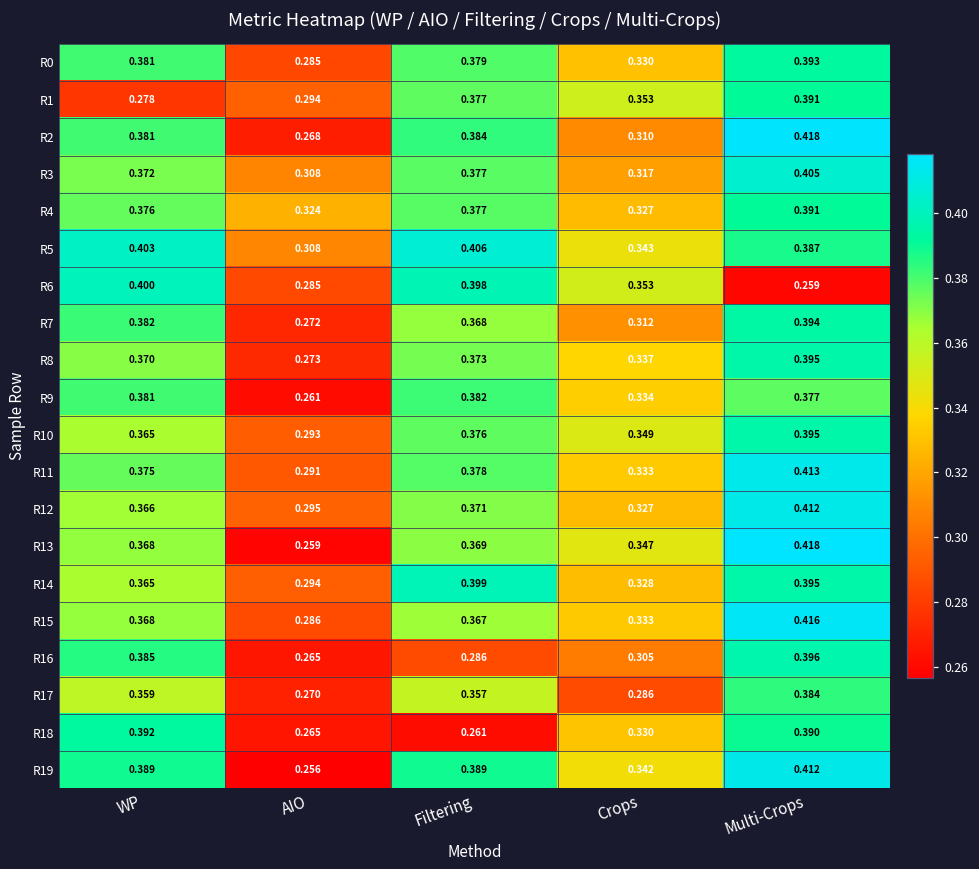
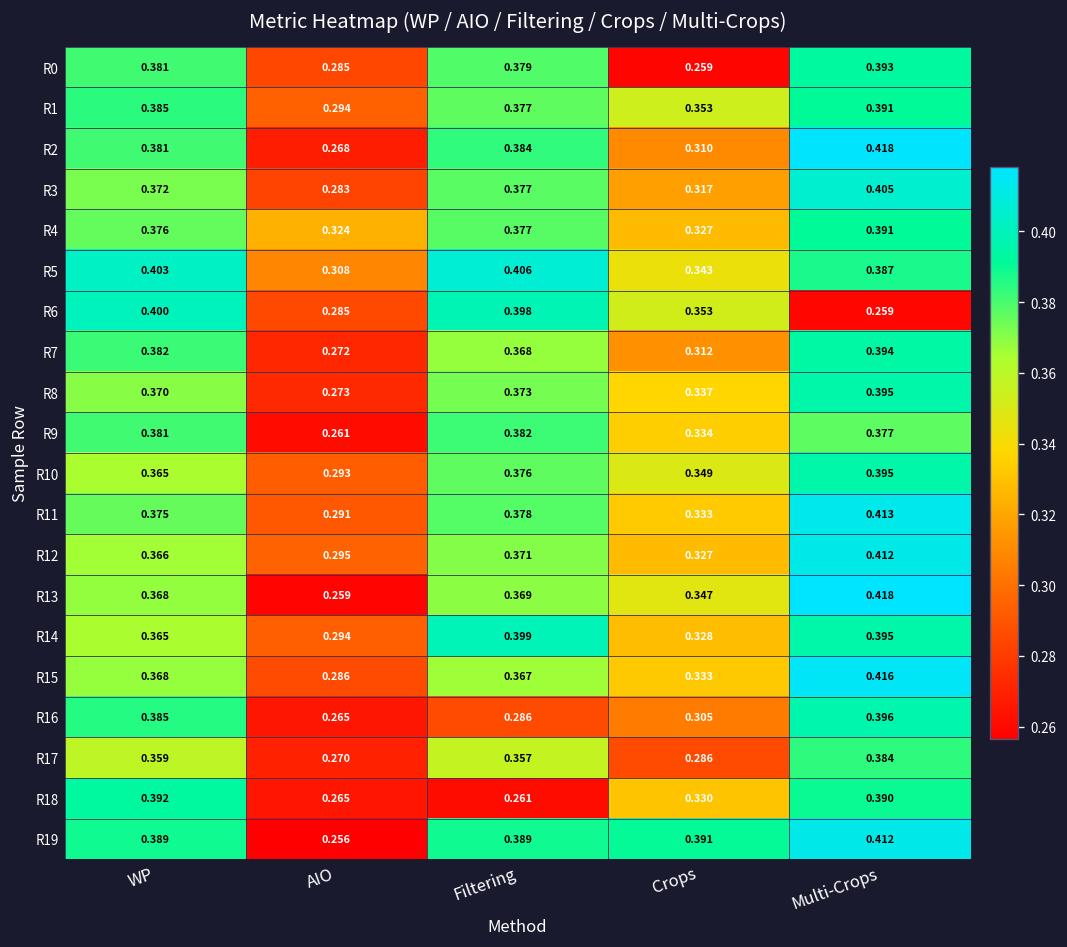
R0, Crops: 0.330 -> 0.259
R1, WP: 0.278 -> 0.385
R3, AIO: 0.308 -> 0.283
R19, Crops: 0.342 -> 0.391
